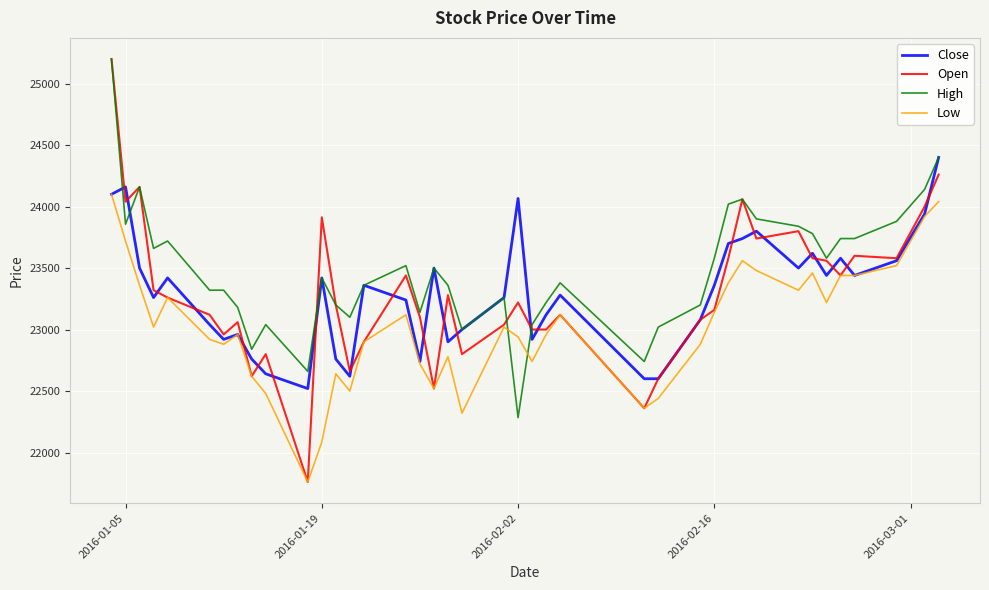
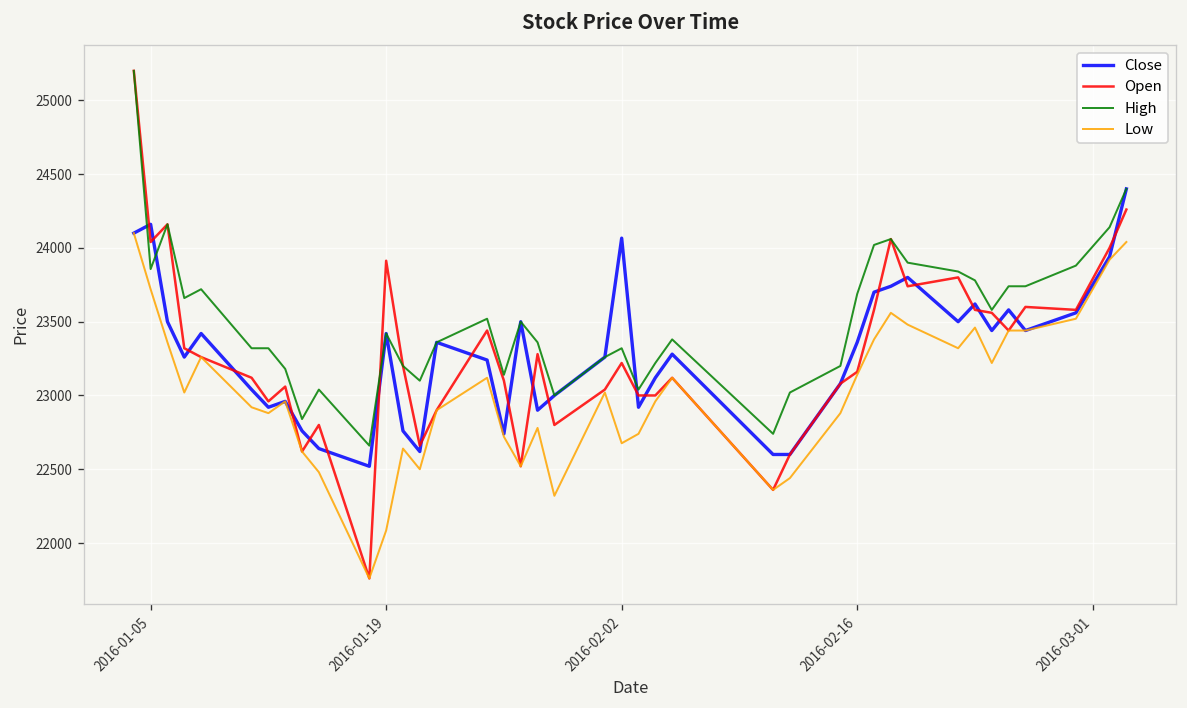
High, 2016-02-02: 22280 -> 23320
Low, 2016-02-02: 22940 -> 22680
High, 2016-02-16: 23580 -> 23690
